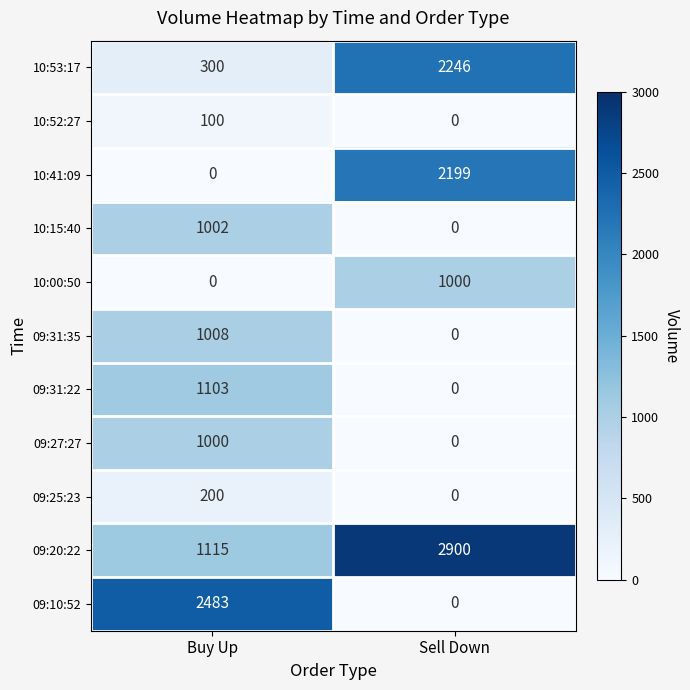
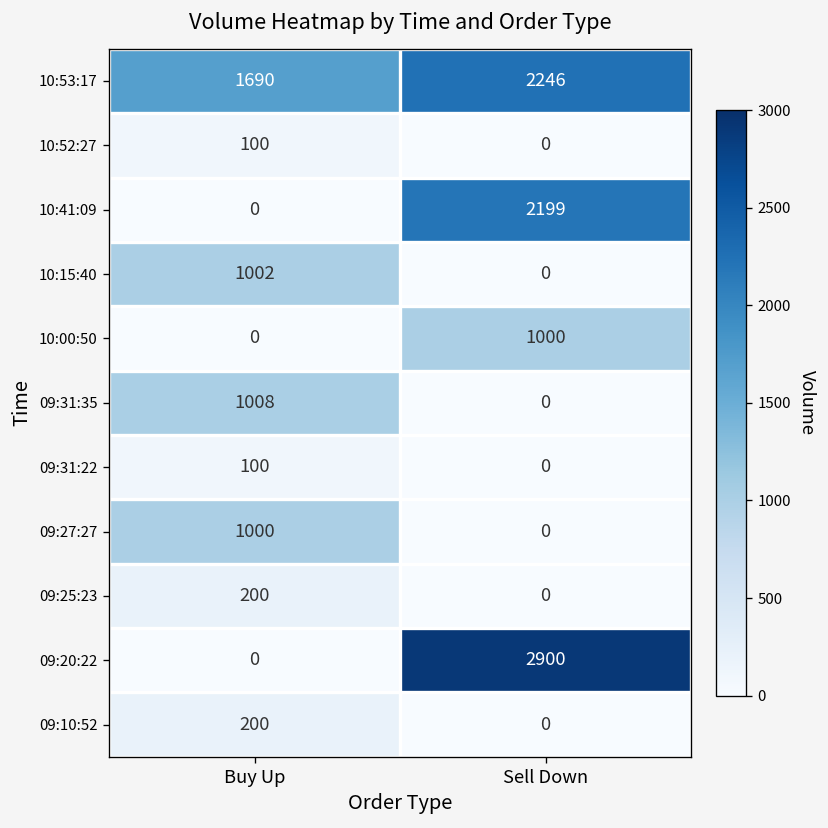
10:53:17, Buy Up: 300 -> 1690
09:31:22, Buy Up: 1103 -> 100
09:20:22, Buy Up: 1115 -> 0
09:10:52, Buy Up: 2483 -> 200
